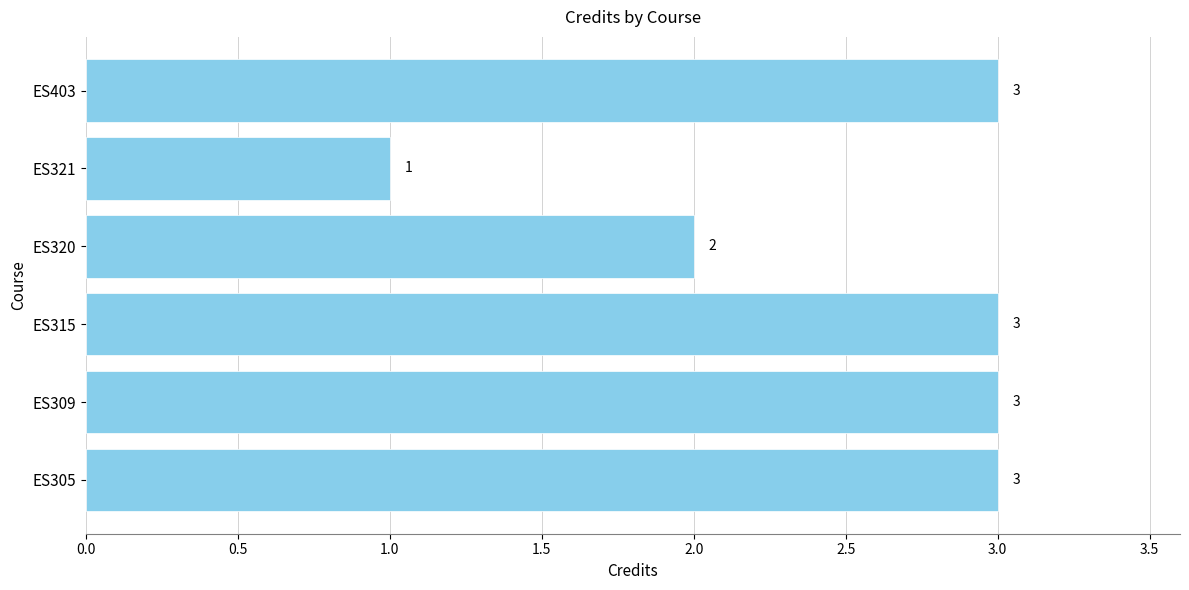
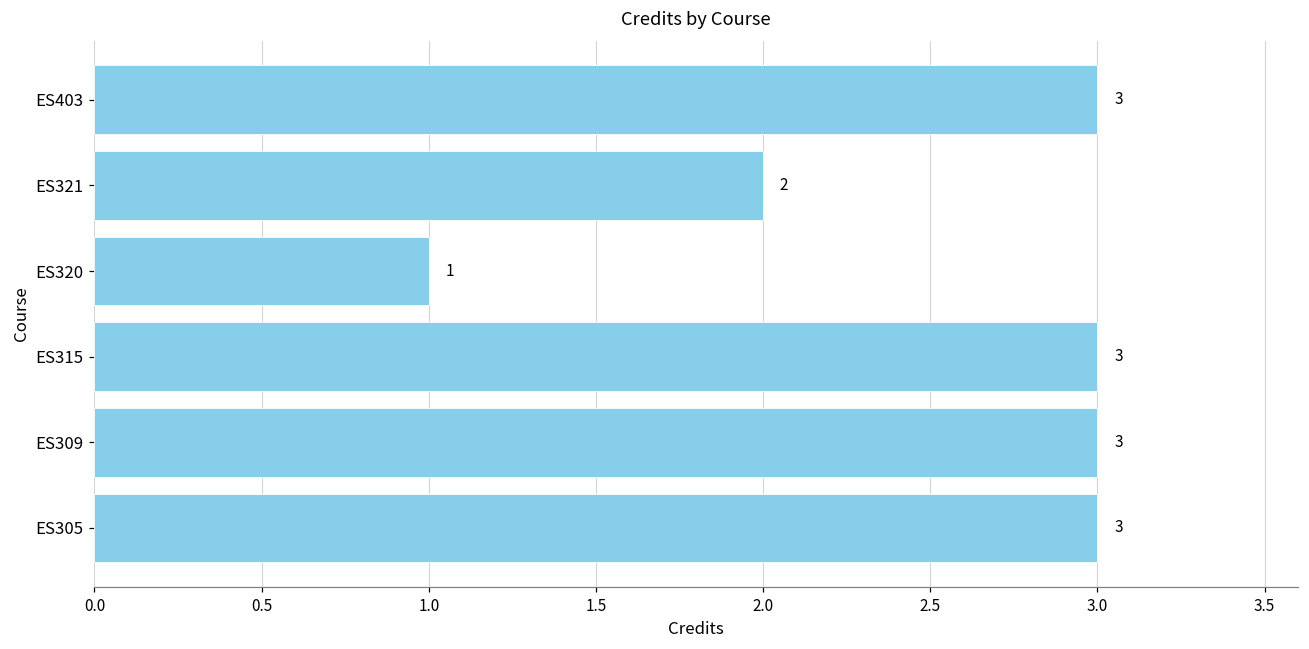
ES321: 1 -> 2
ES320: 2 -> 1
